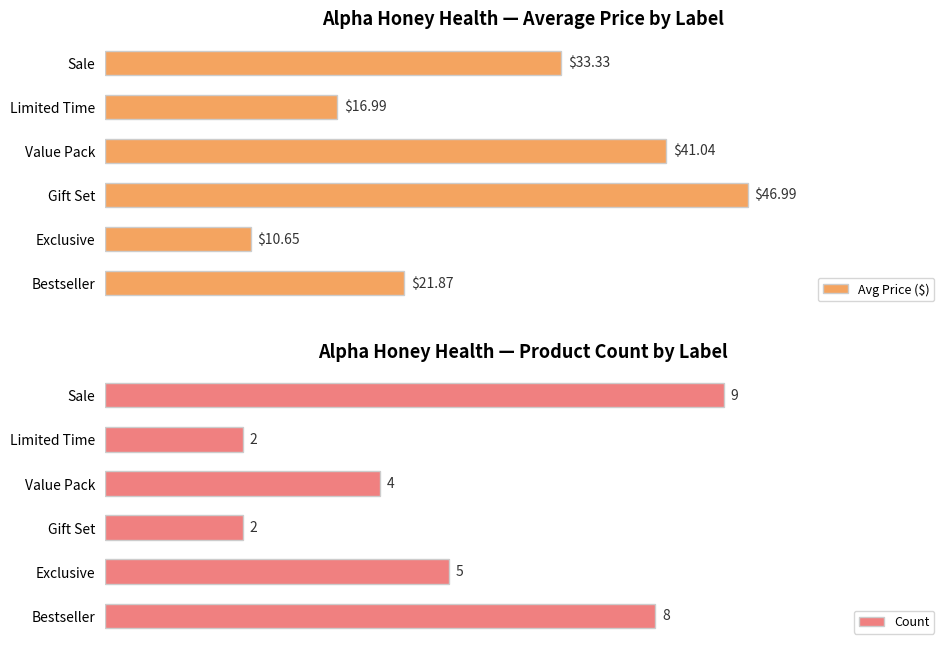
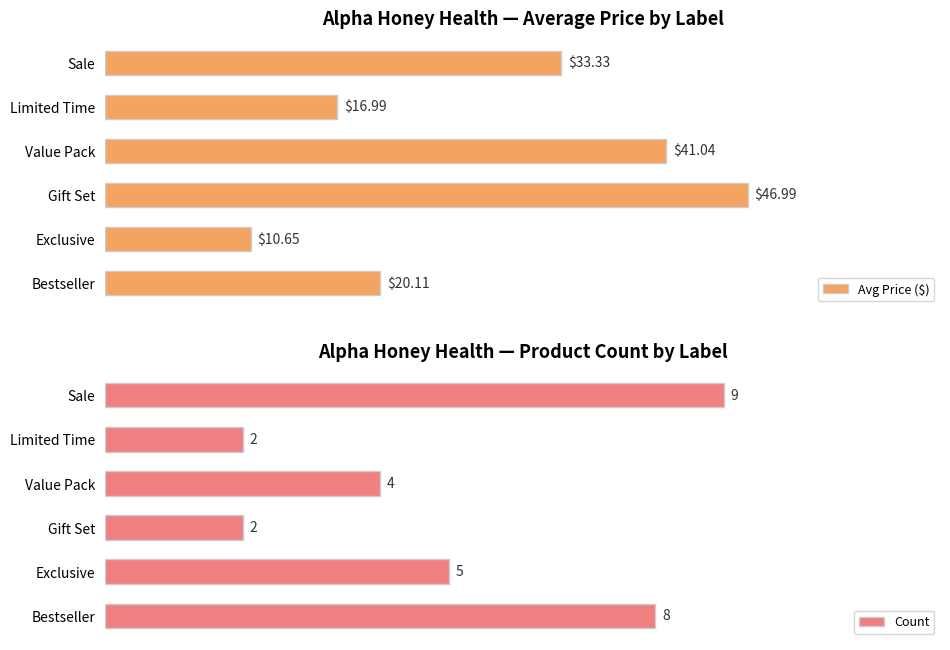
Alpha Honey Health — Average Price by Label, Bestseller: $21.87 -> $20.11
